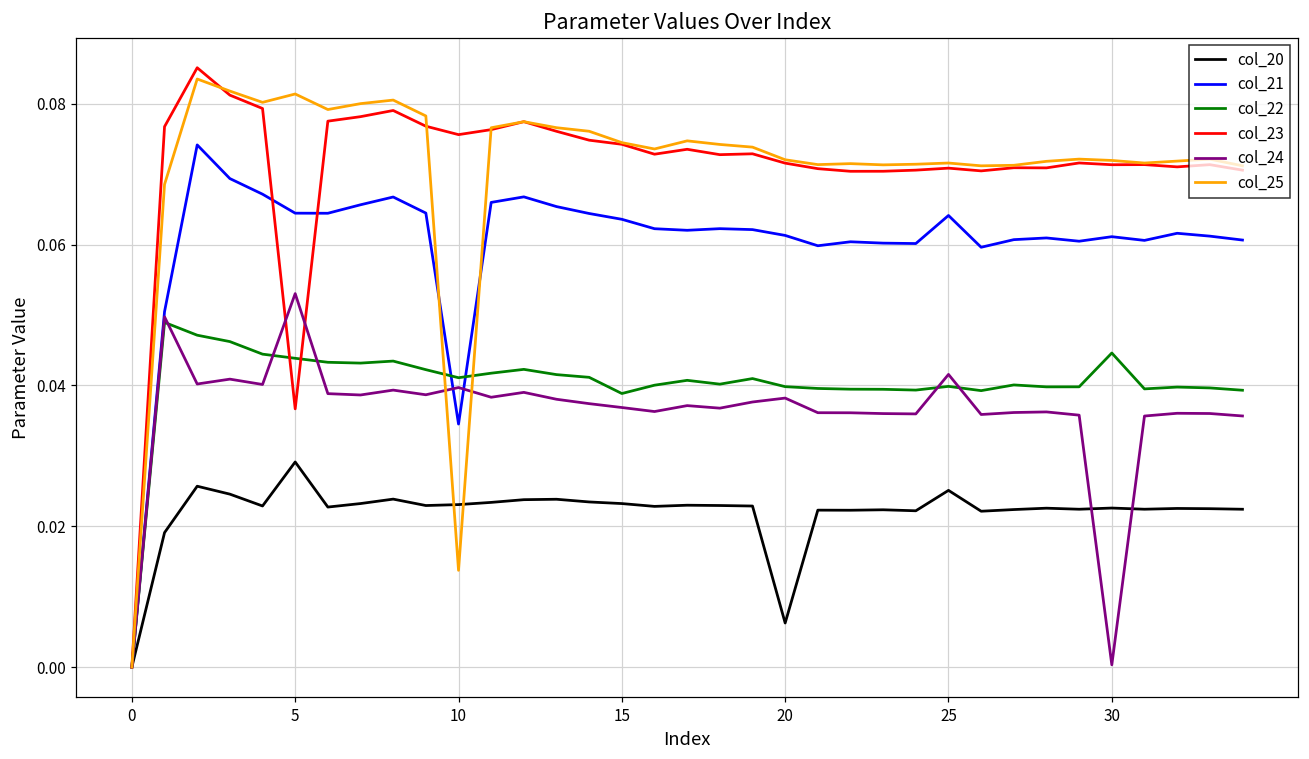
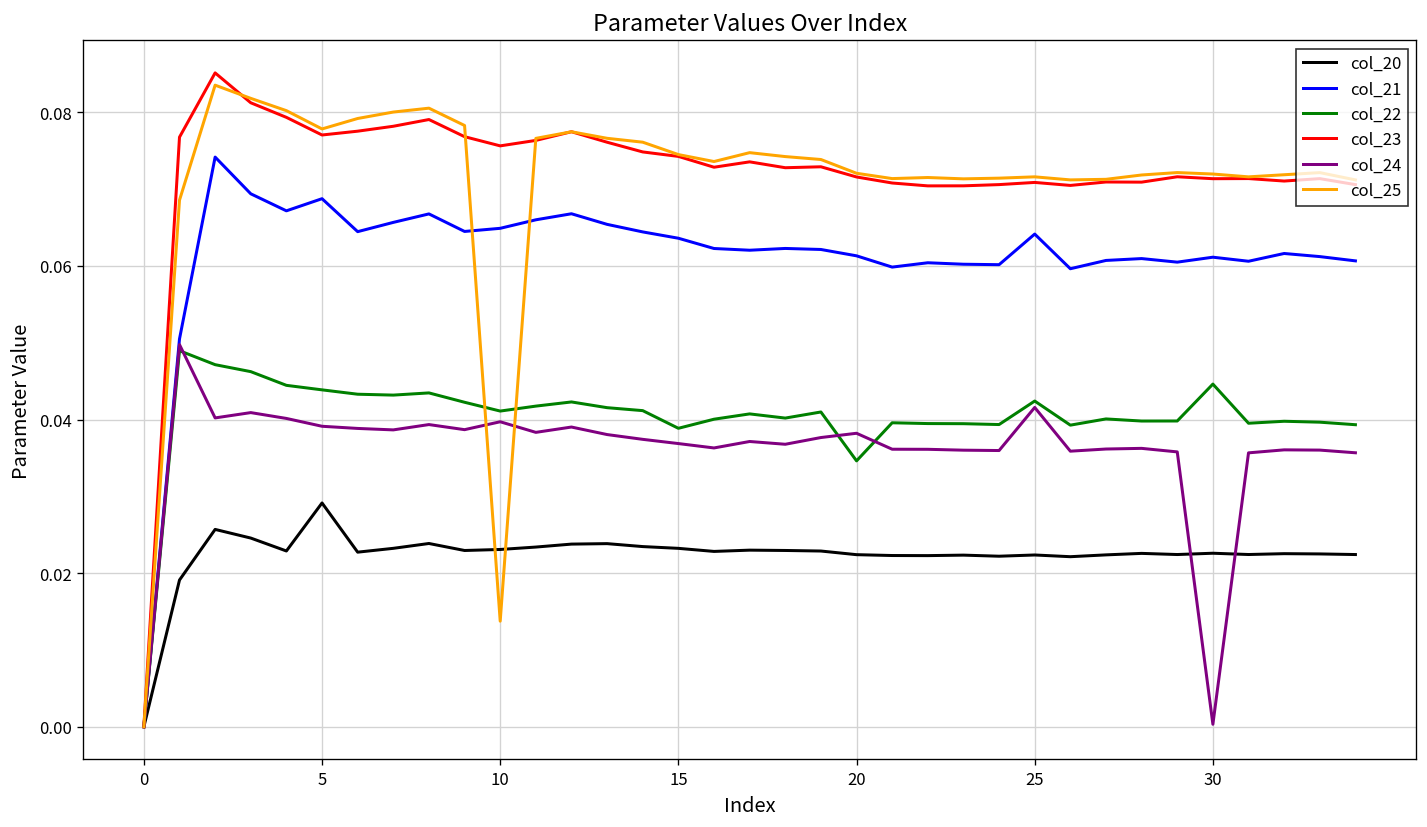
col_21, 5: 0.064 -> 0.069
col_23, 5: 0.037 -> 0.077
col_24, 5: 0.053 -> 0.039
col_25, 5: 0.081 -> 0.078
col_21, 10: 0.035 -> 0.065
col_20, 20: 0.006 -> 0.022
col_22, 20: 0.040 -> 0.035
col_20, 25: 0.025 -> 0.022
col_22, 25: 0.040 -> 0.042
